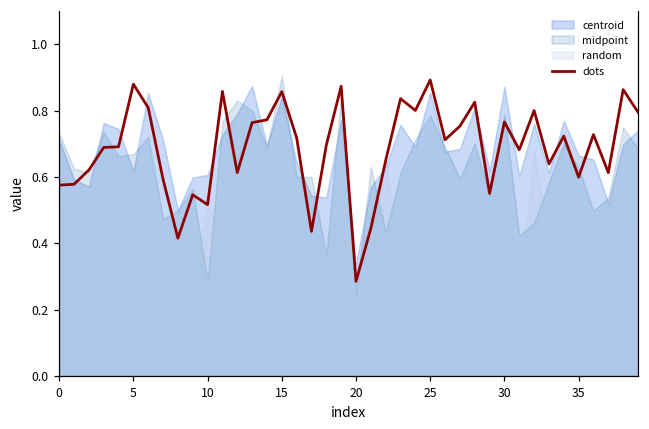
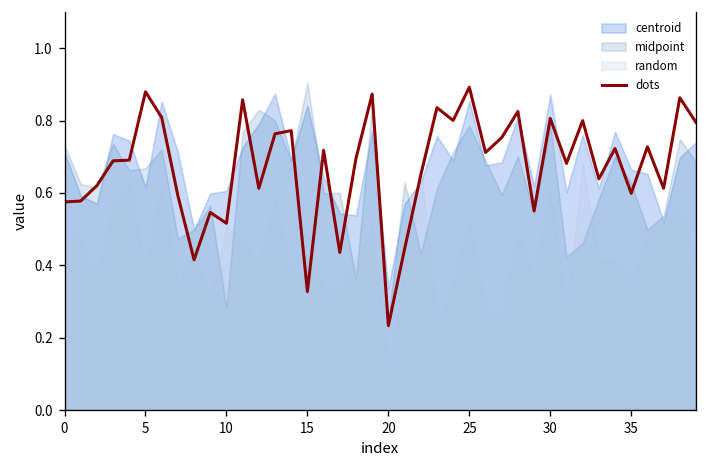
dots, 15: 0.86 -> 0.33
dots, 20: 0.28 -> 0.23
dots, 30: 0.77 -> 0.81
